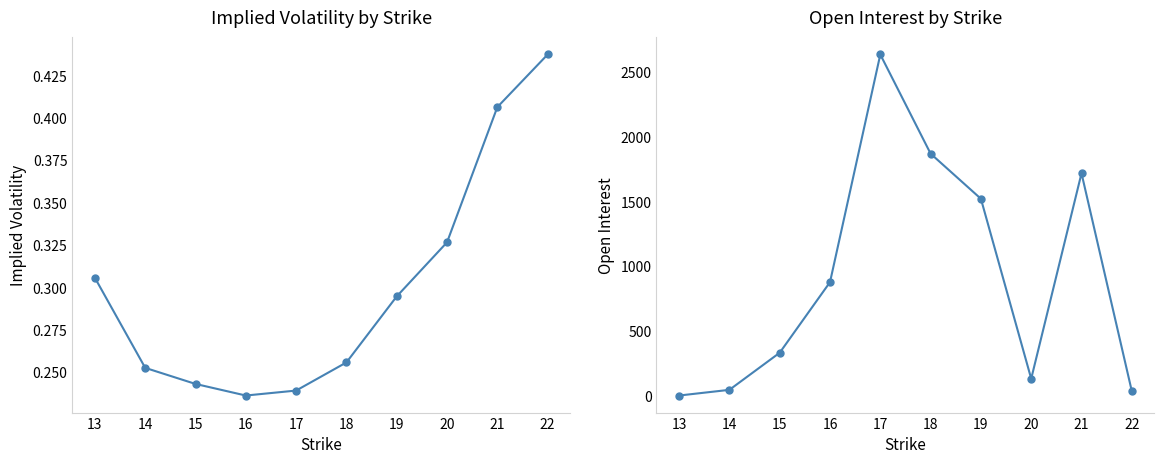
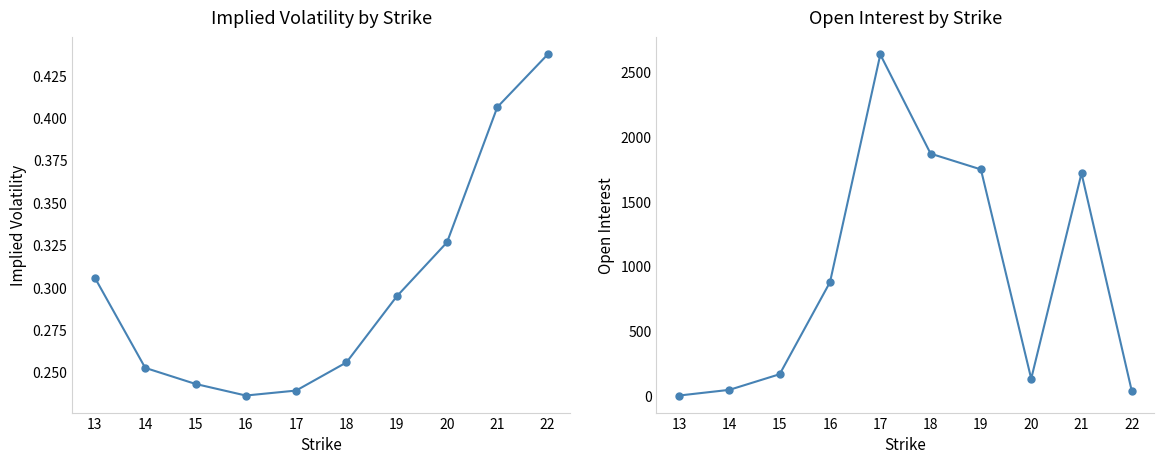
Open Interest by Strike, 15: 330 -> 170
Open Interest by Strike, 19: 1520 -> 1750
